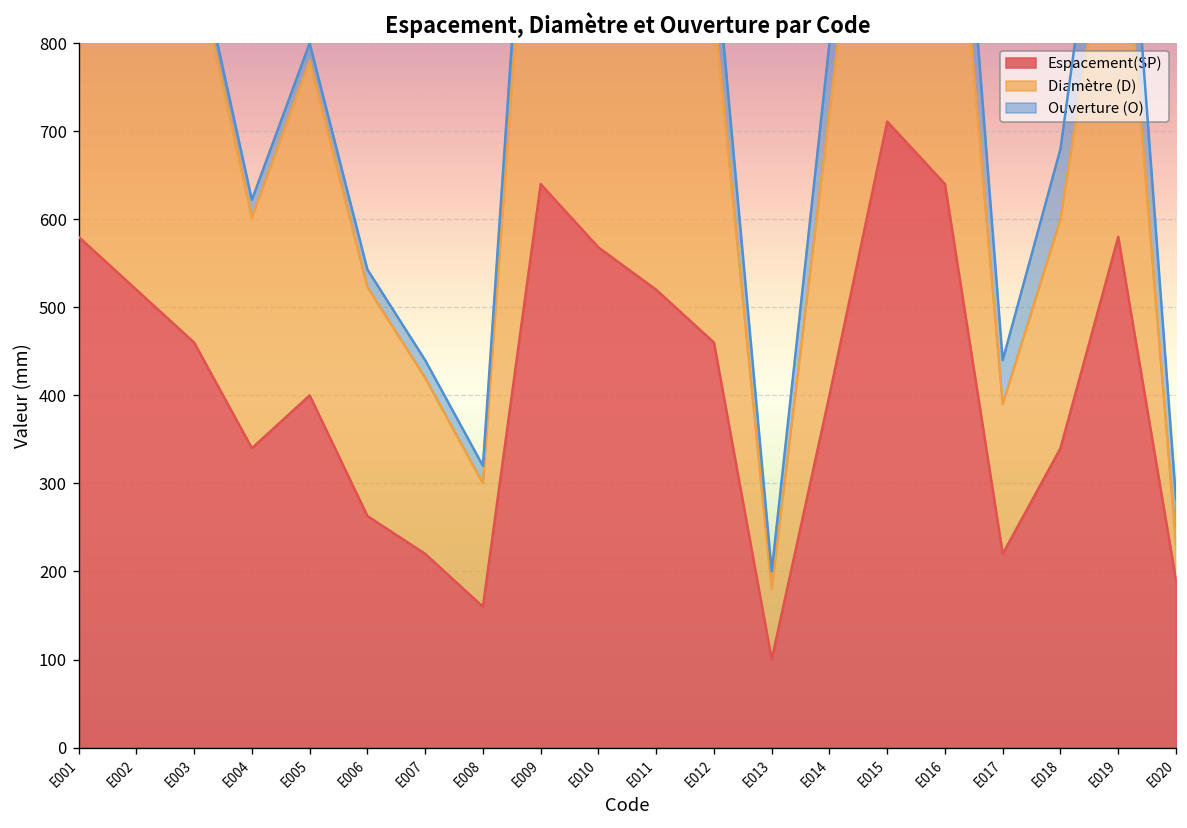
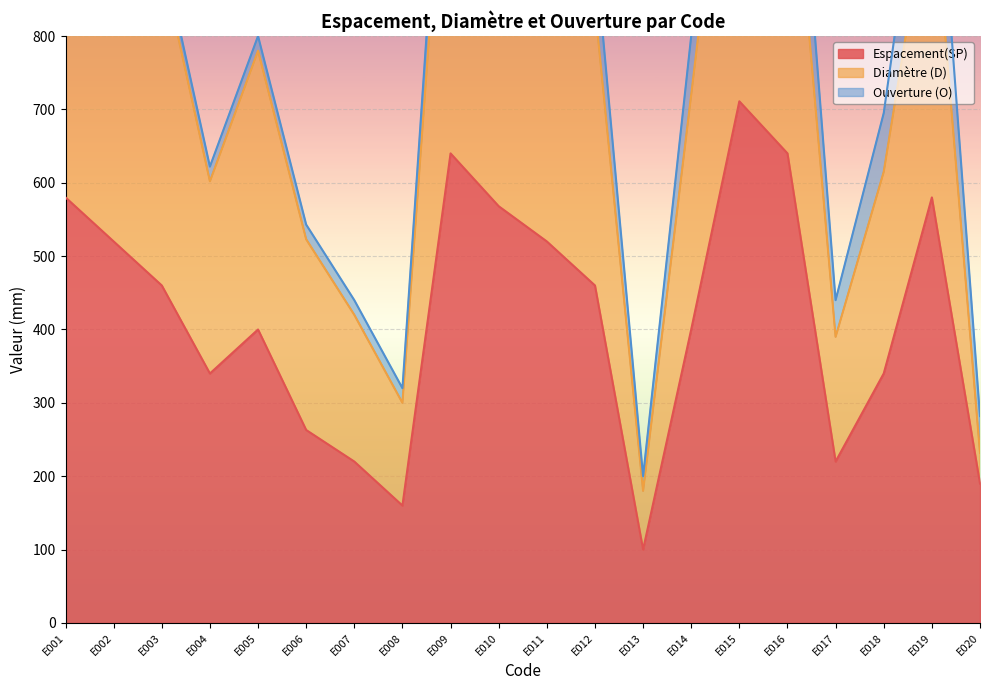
Diamètre (D), E018: 260 -> 280
